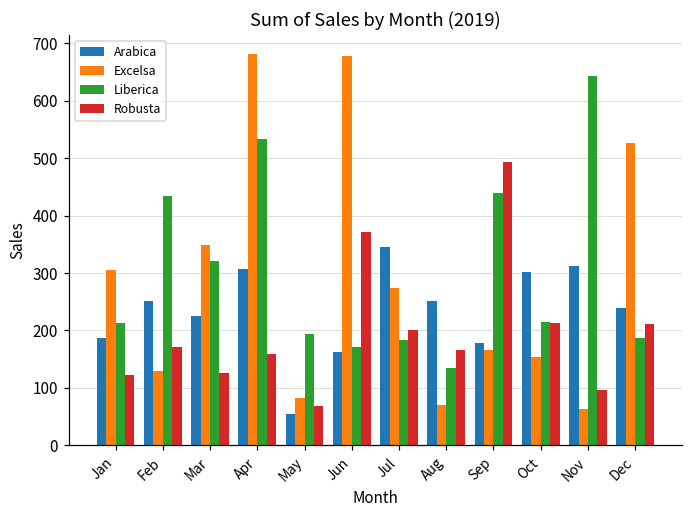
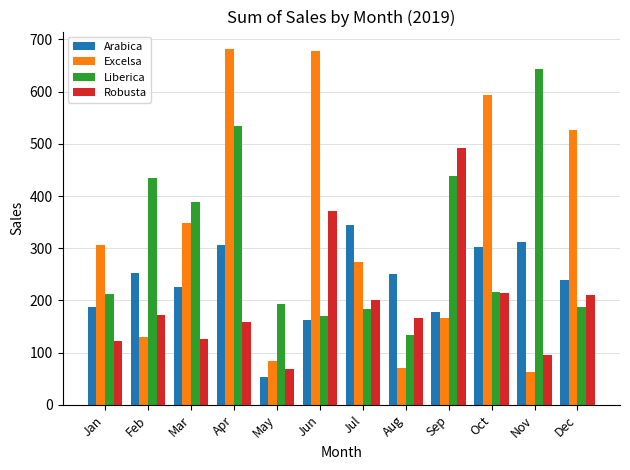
Liberica, Mar: 320 -> 390
Excelsa, Oct: 150 -> 590
